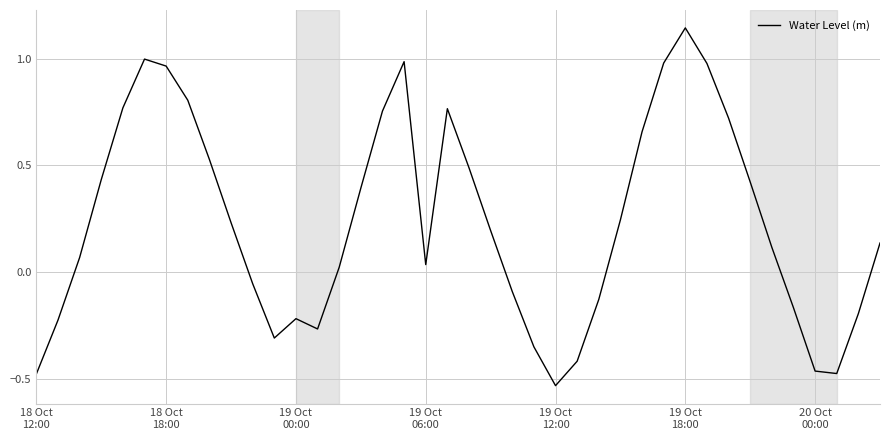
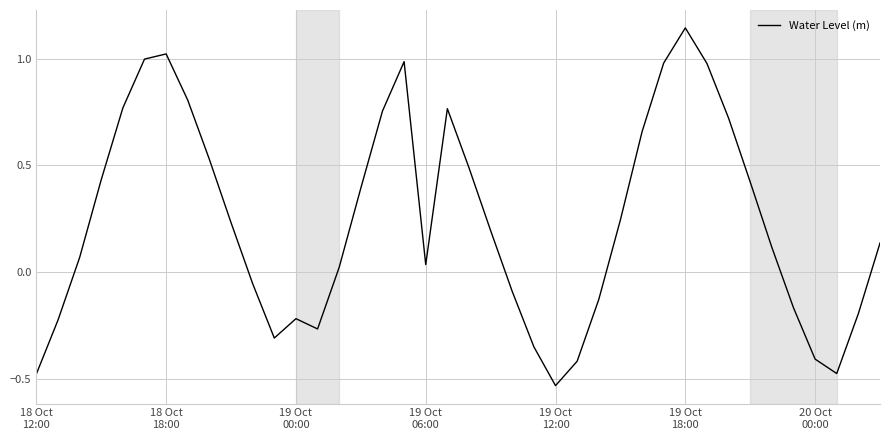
18 Oct 18:00: 0.96 -> 1.02
20 Oct 00:00: -0.46 -> -0.41
